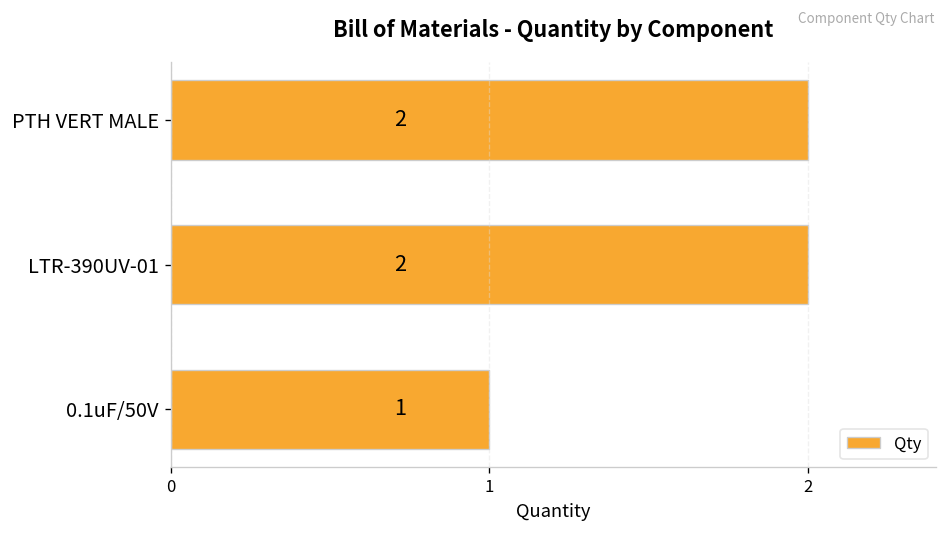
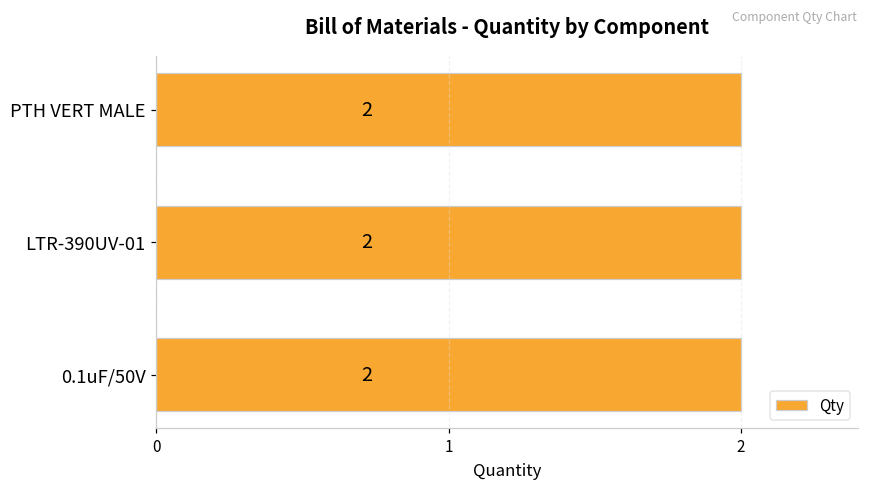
0.1uF/50V: 1 -> 2
